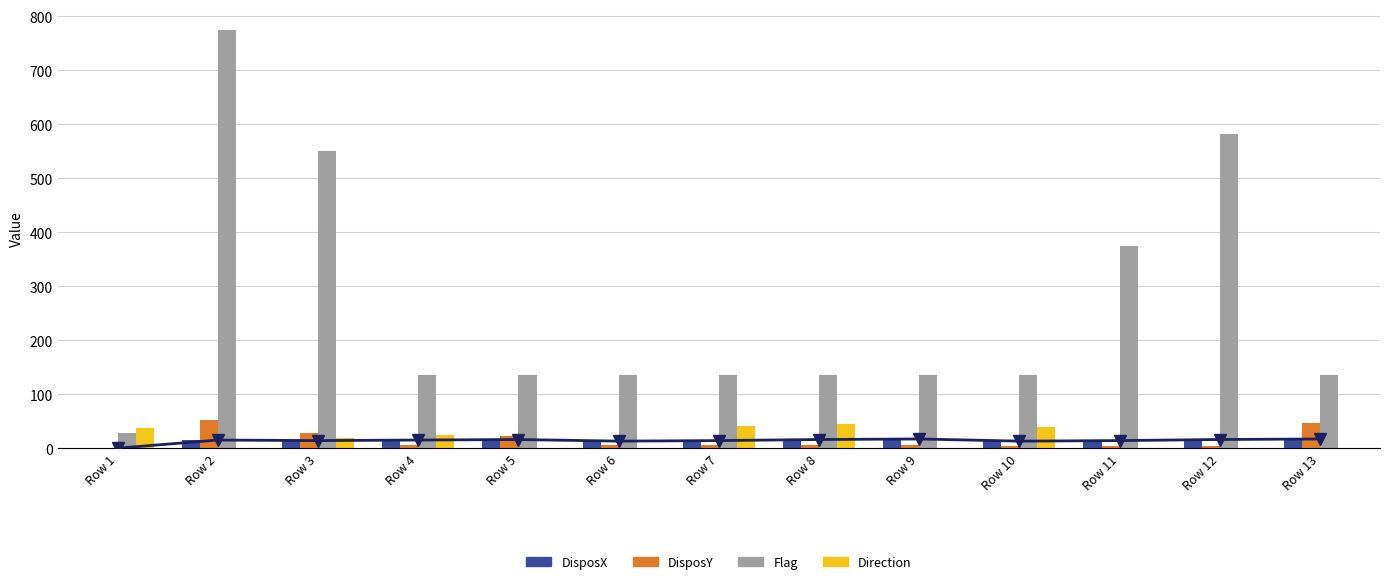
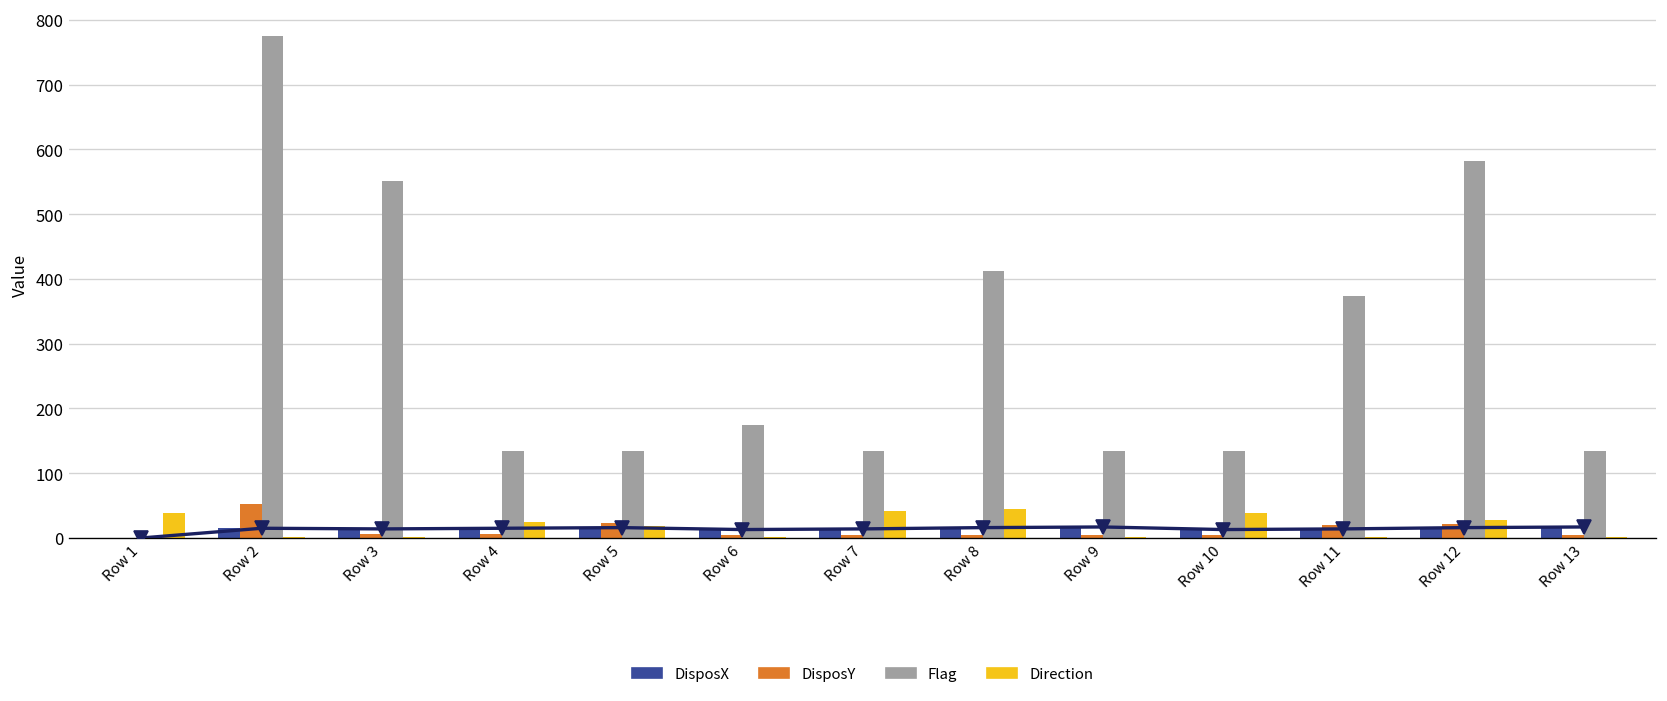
Flag, Row 1: 30 -> 0
DisposY, Row 3: 30 -> 10
Direction, Row 3: 20 -> 0
Direction, Row 5: 0 -> 20
Flag, Row 6: 140 -> 170
Flag, Row 8: 140 -> 410
DisposY, Row 11: 0 -> 20
DisposY, Row 12: 0 -> 20
Direction, Row 12: 0 -> 30
DisposY, Row 13: 50 -> 0
